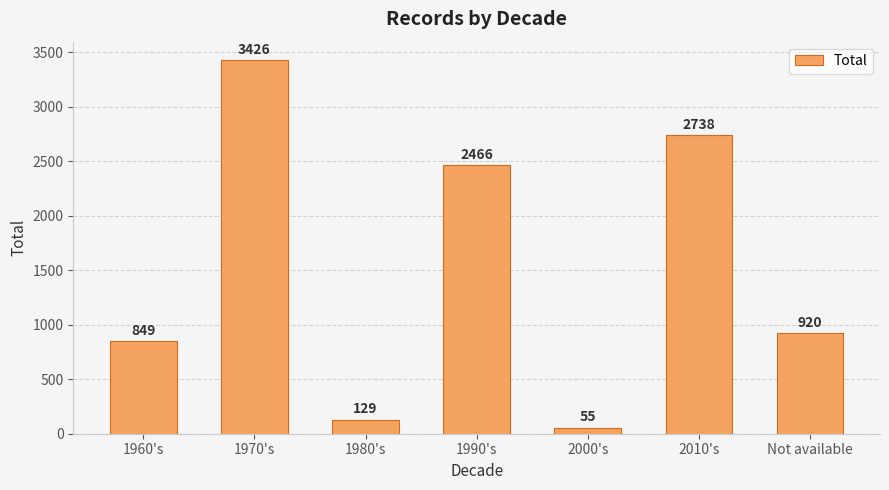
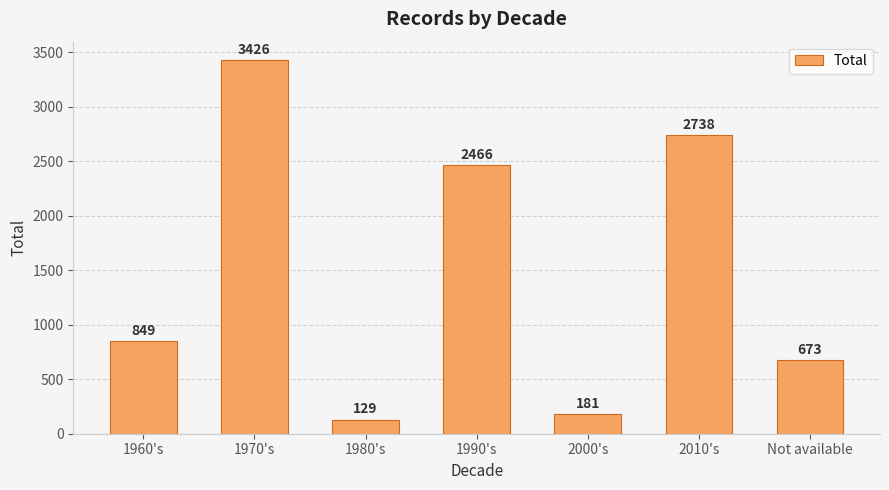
2000's: 55 -> 181
Not available: 920 -> 673
